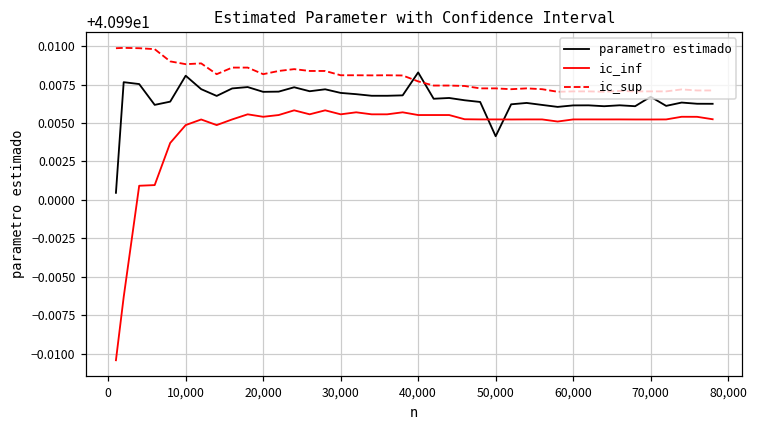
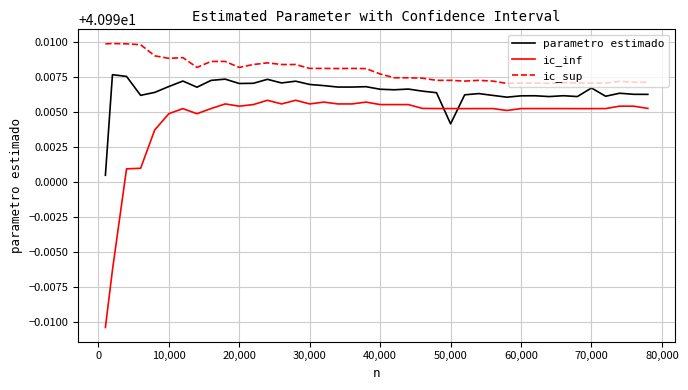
parametro estimado, 10,000: 40.9981 -> 40.9968
parametro estimado, 40,000: 40.9983 -> 40.9966
